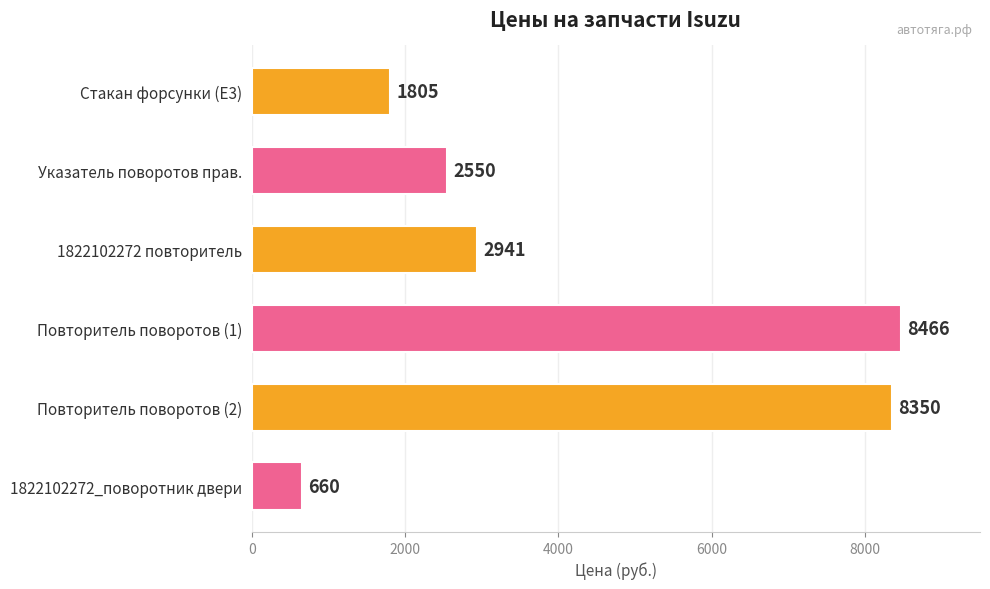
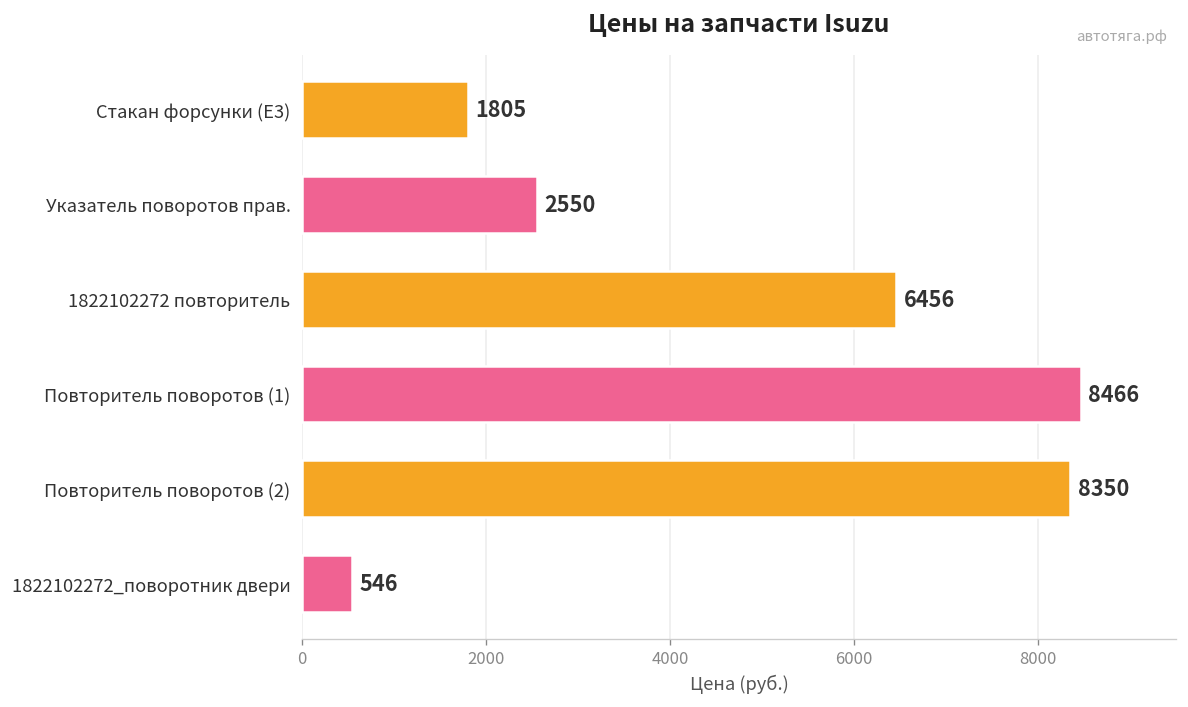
1822102272 повторитель: 2941 -> 6456
1822102272_поворотник двери: 660 -> 546
